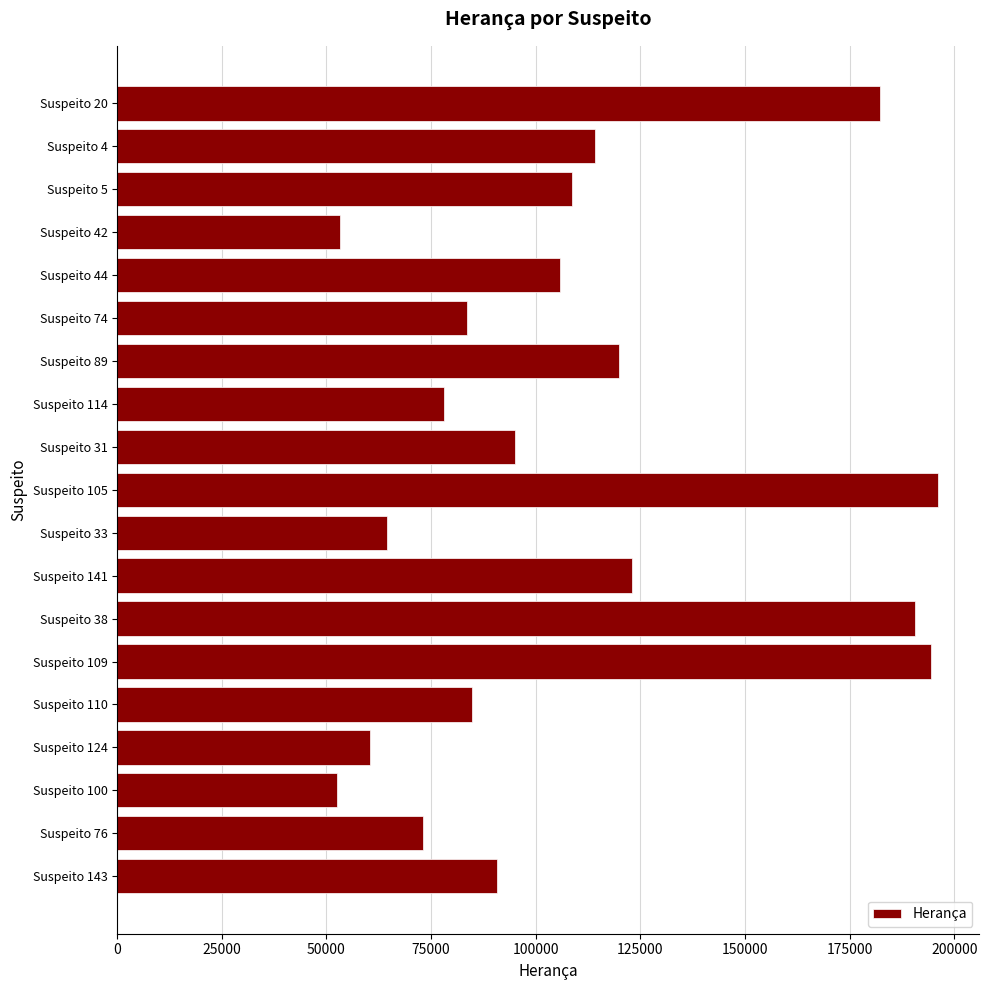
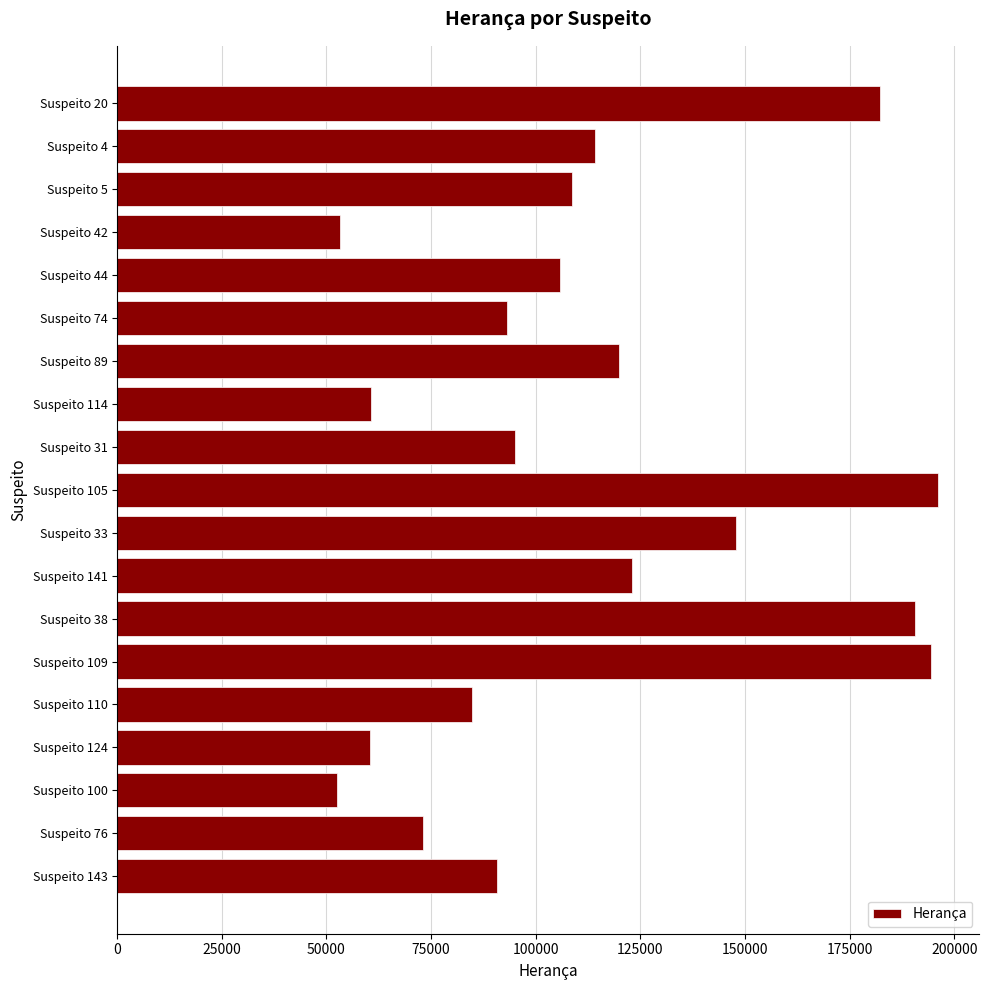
Suspeito 74: 84000 -> 93000
Suspeito 114: 78000 -> 61000
Suspeito 33: 64000 -> 148000
